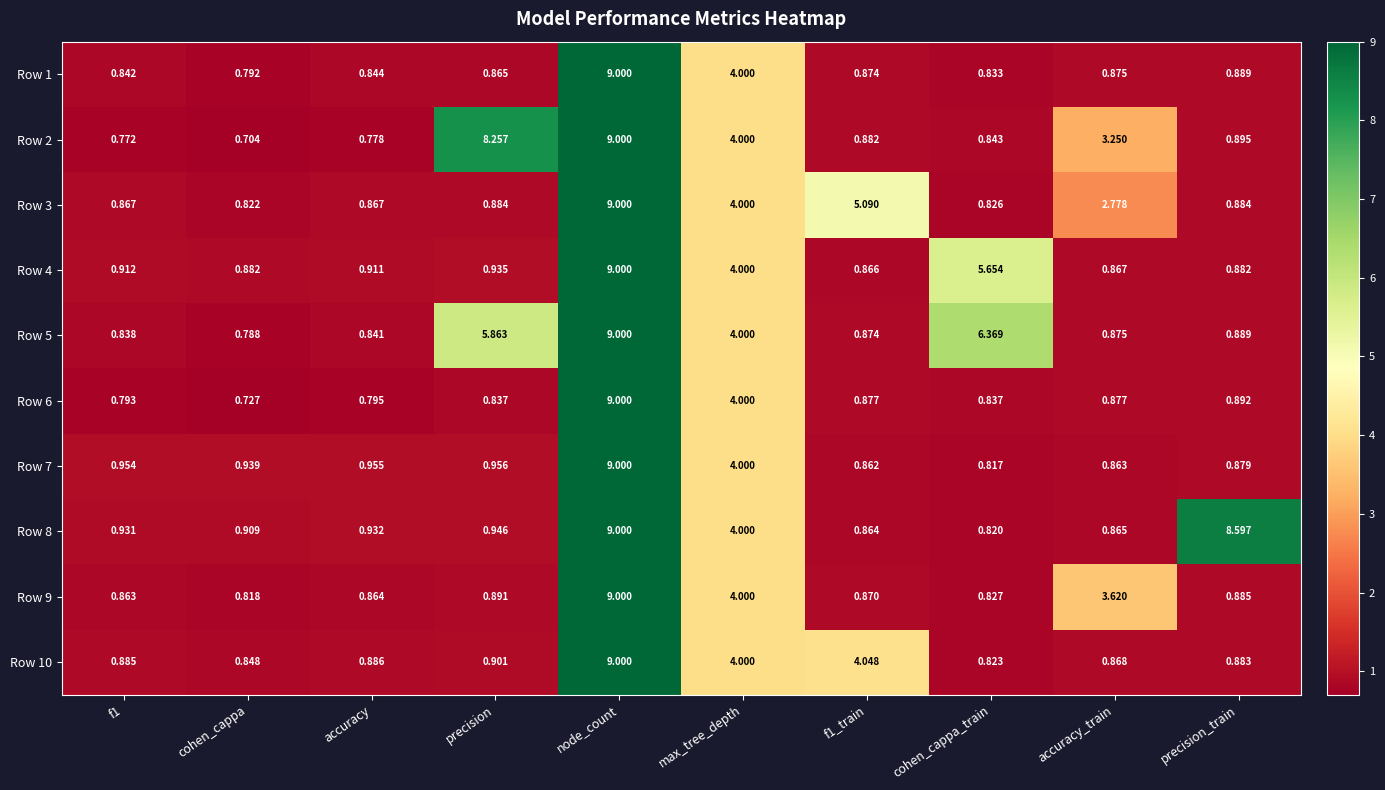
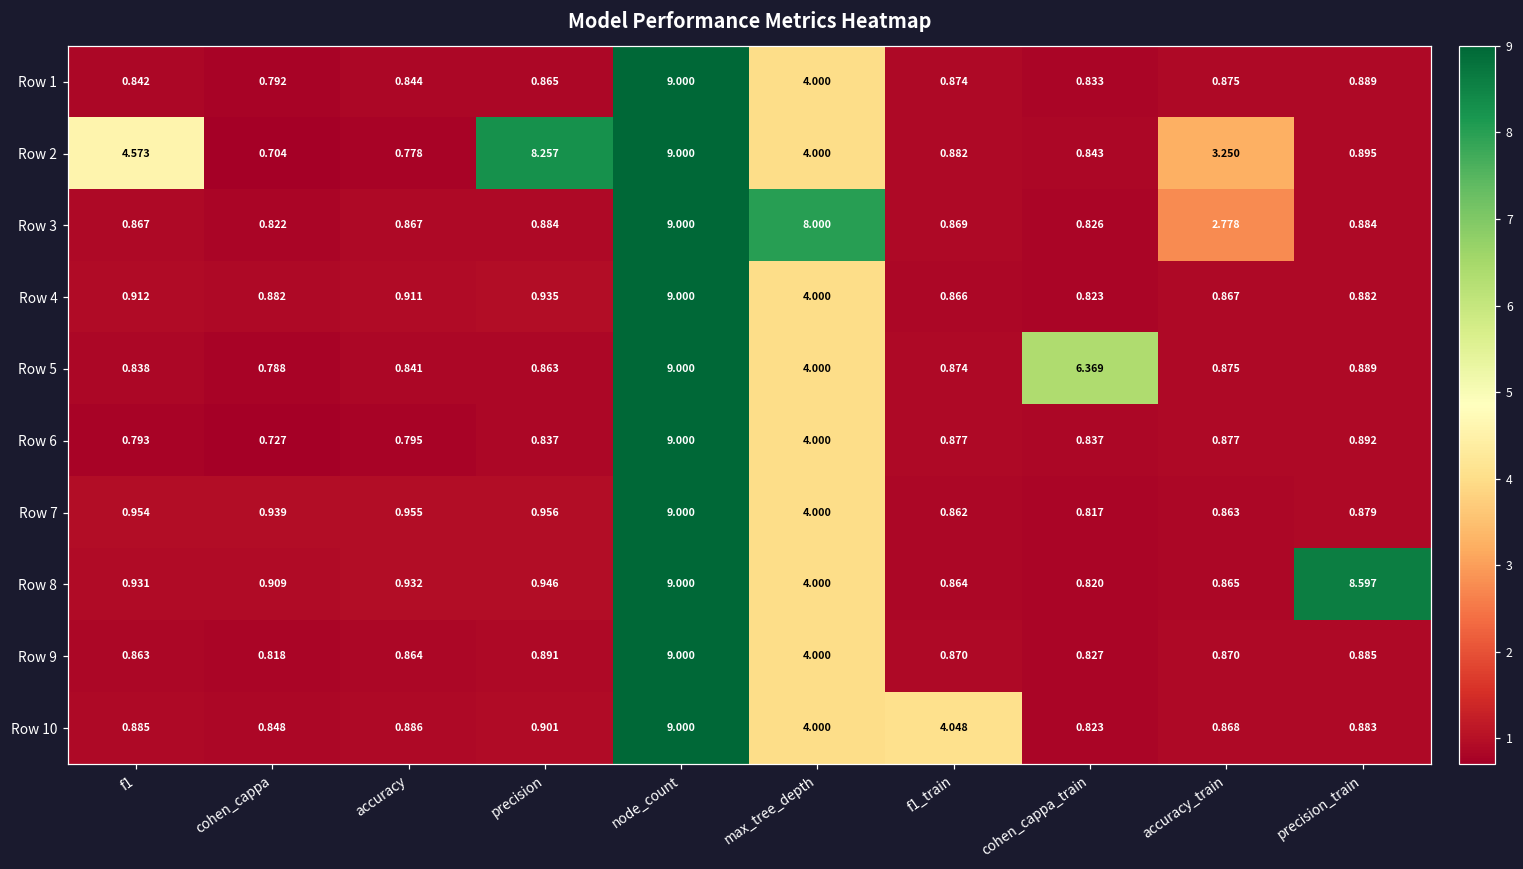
Row 2, f1: 0.772 -> 4.573
Row 3, max_tree_depth: 4.000 -> 8.000
Row 3, f1_train: 5.090 -> 0.869
Row 4, cohen_cappa_train: 5.654 -> 0.823
Row 5, precision: 5.863 -> 0.863
Row 9, accuracy_train: 3.620 -> 0.870
